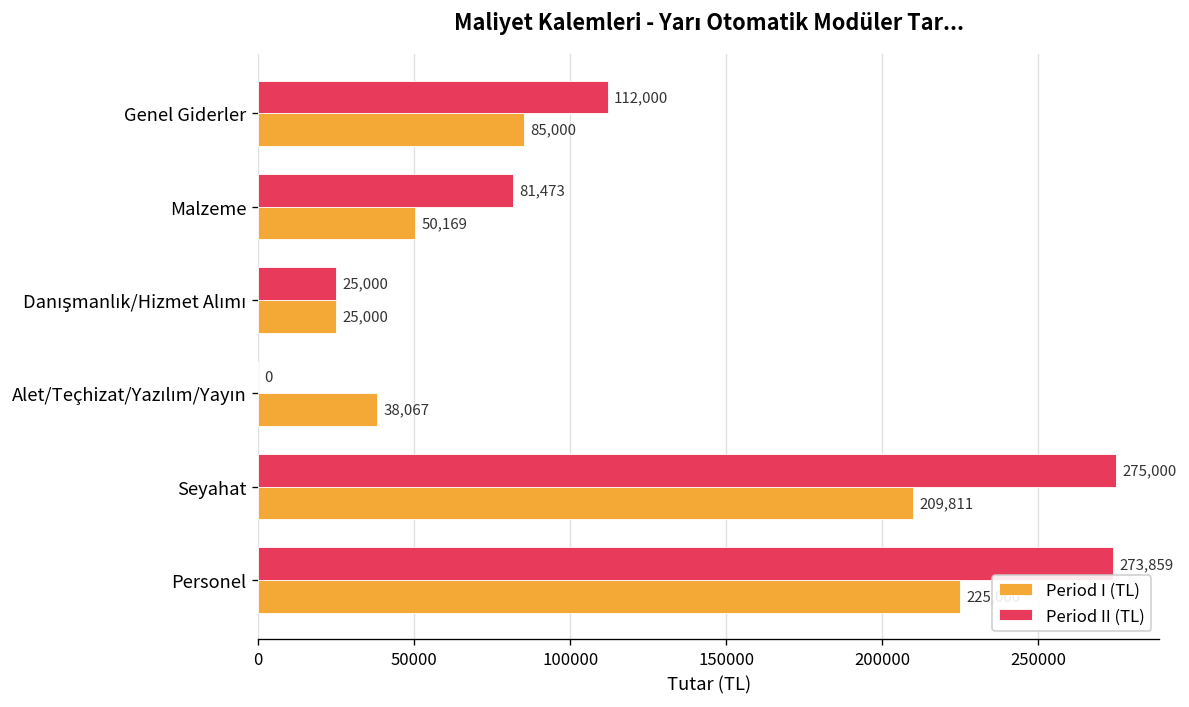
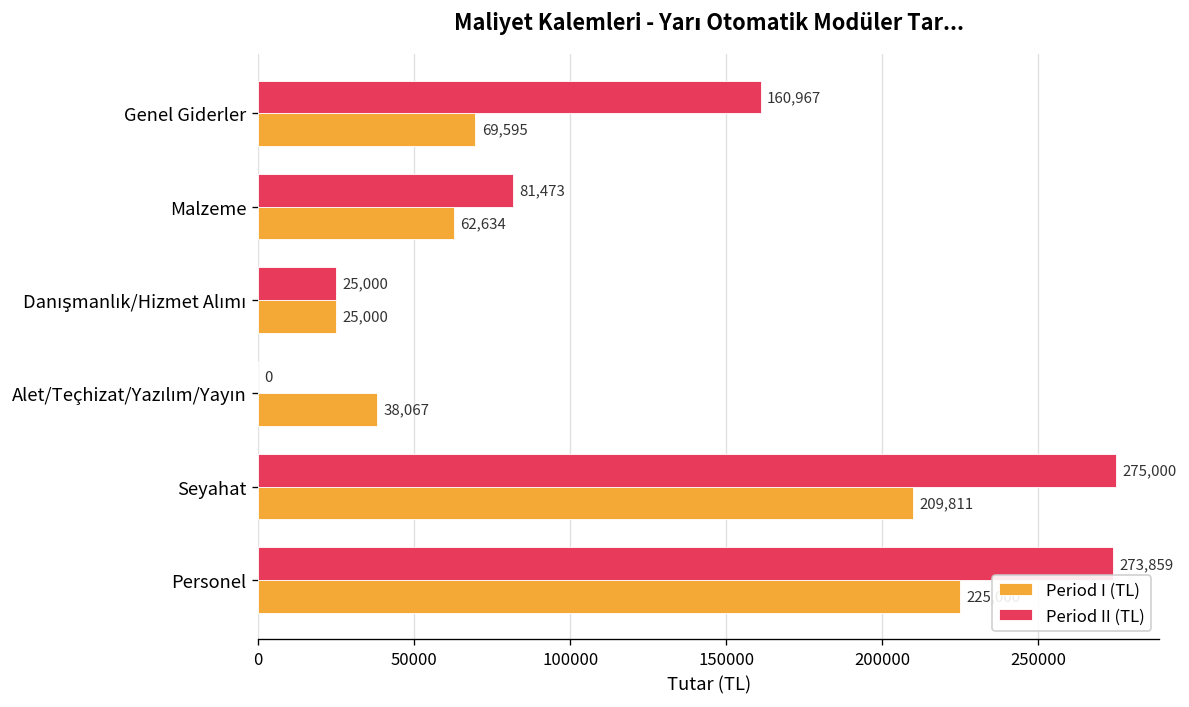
Period II (TL), Genel Giderler: 112,000 -> 160,967
Period I (TL), Genel Giderler: 85,000 -> 69,595
Period I (TL), Malzeme: 50,169 -> 62,634
